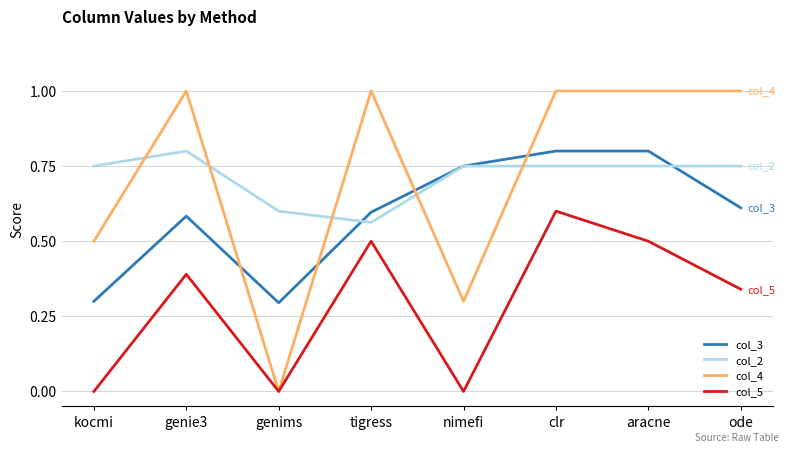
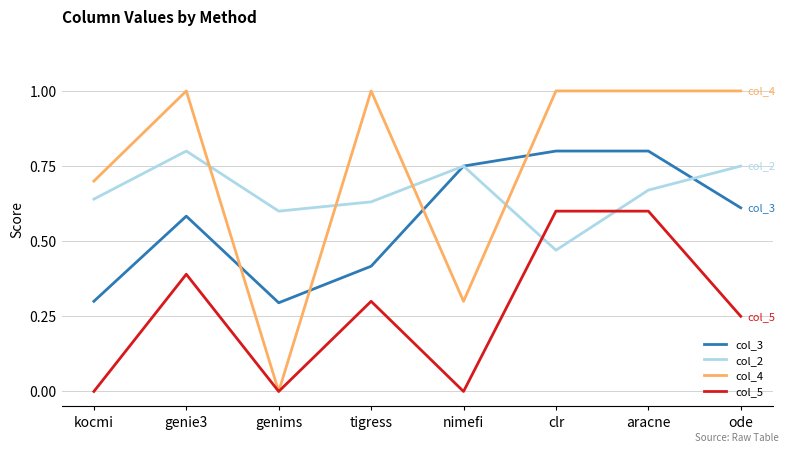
col_2, kocmi: 0.75 -> 0.64
col_4, kocmi: 0.5 -> 0.7
col_3, tigress: 0.60 -> 0.42
col_2, tigress: 0.56 -> 0.63
col_5, tigress: 0.5 -> 0.3
col_2, clr: 0.75 -> 0.47
col_2, aracne: 0.75 -> 0.67
col_5, aracne: 0.5 -> 0.6
col_5, ode: 0.34 -> 0.25
